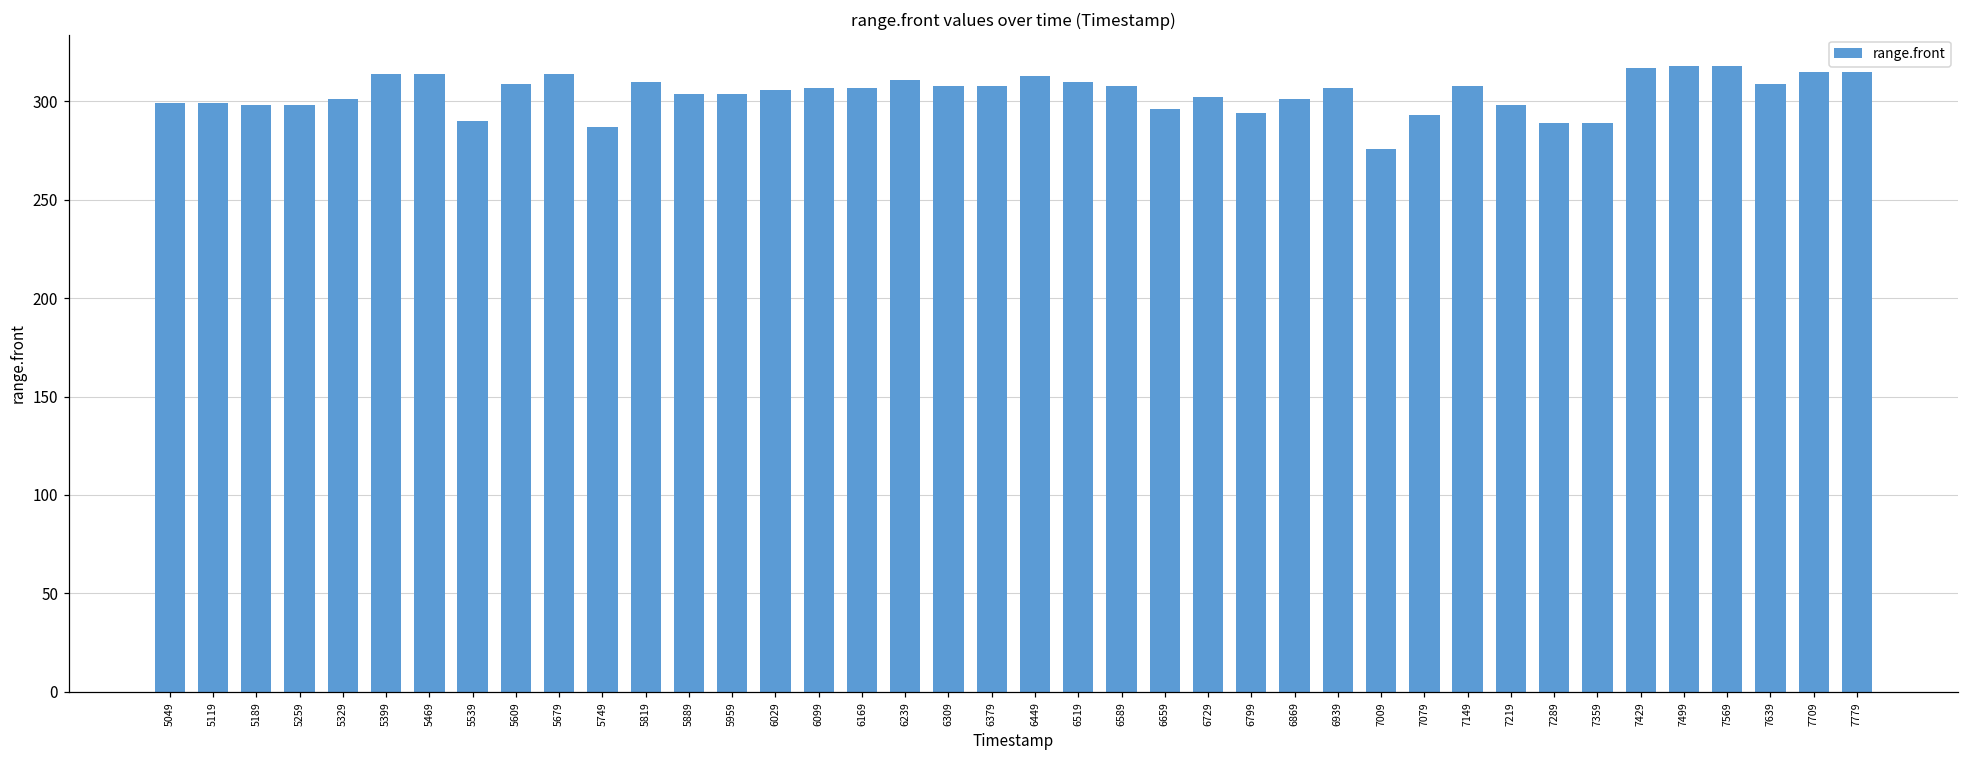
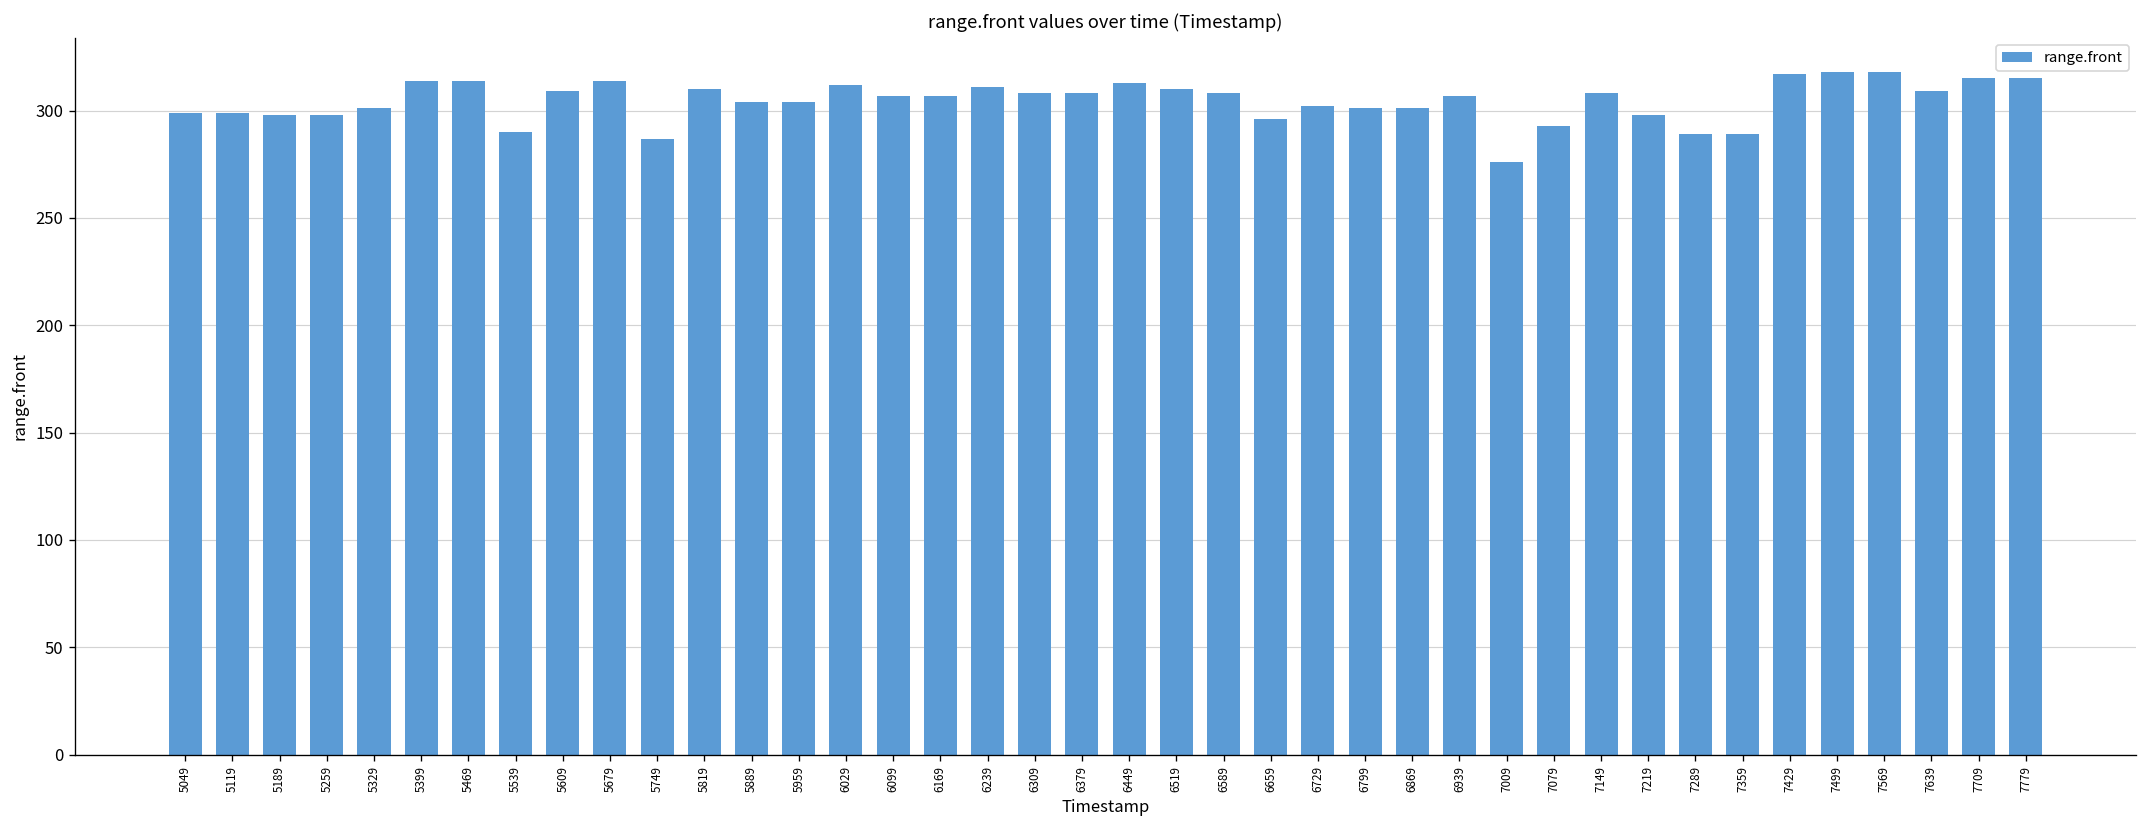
6029: 306 -> 312
6799: 294 -> 301
